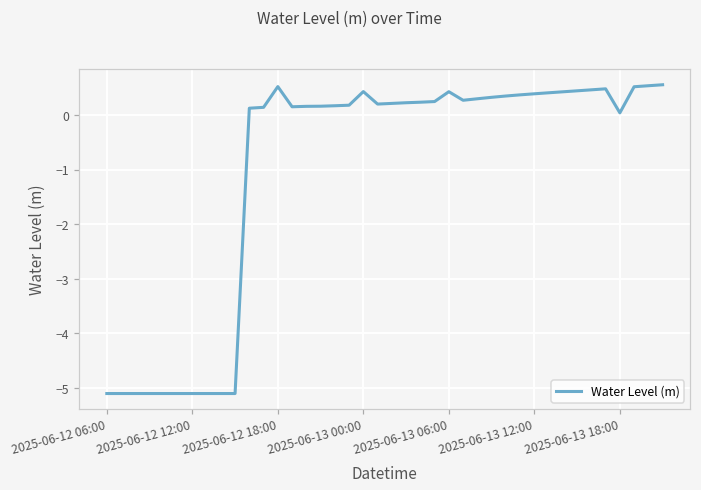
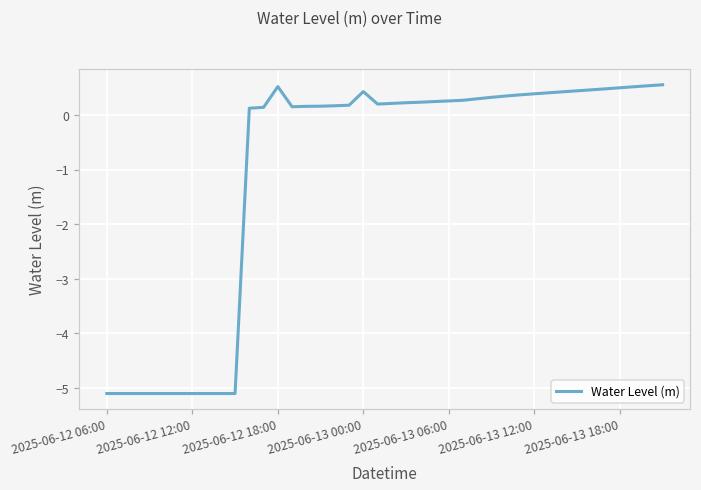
2025-06-13 06:00: 0.4 -> 0.3
2025-06-13 18:00: 0.0 -> 0.5
